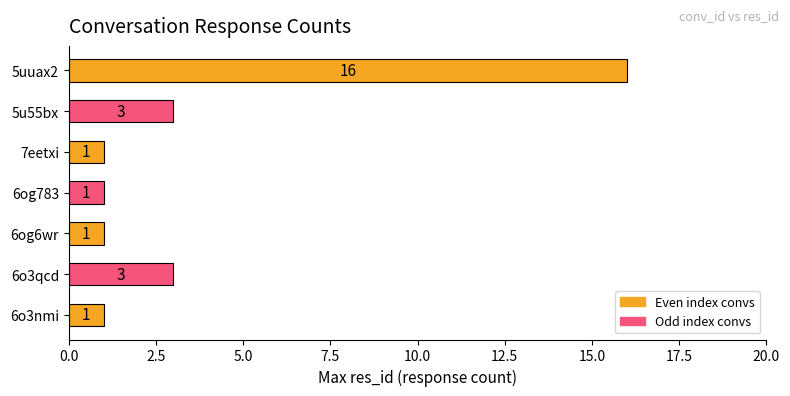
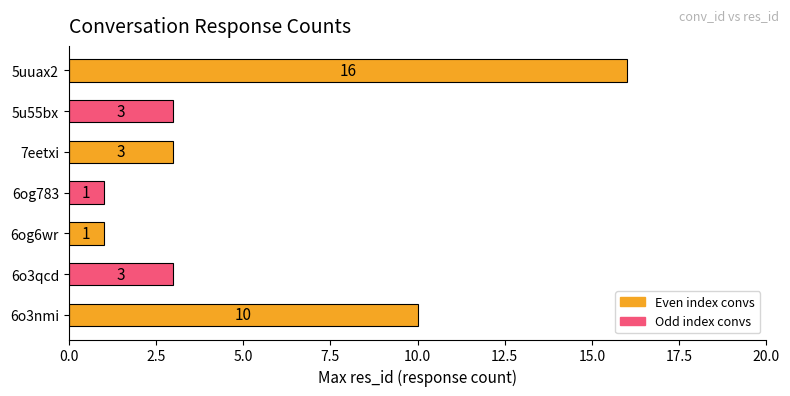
7eetxi: 1 -> 3
6o3nmi: 1 -> 10
